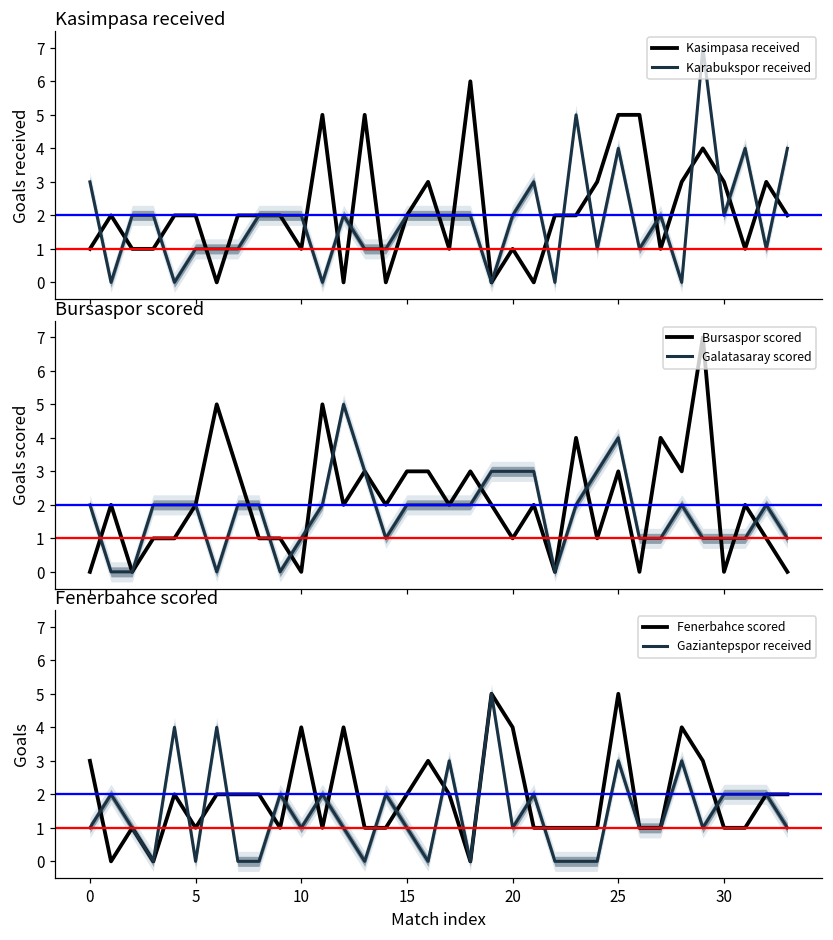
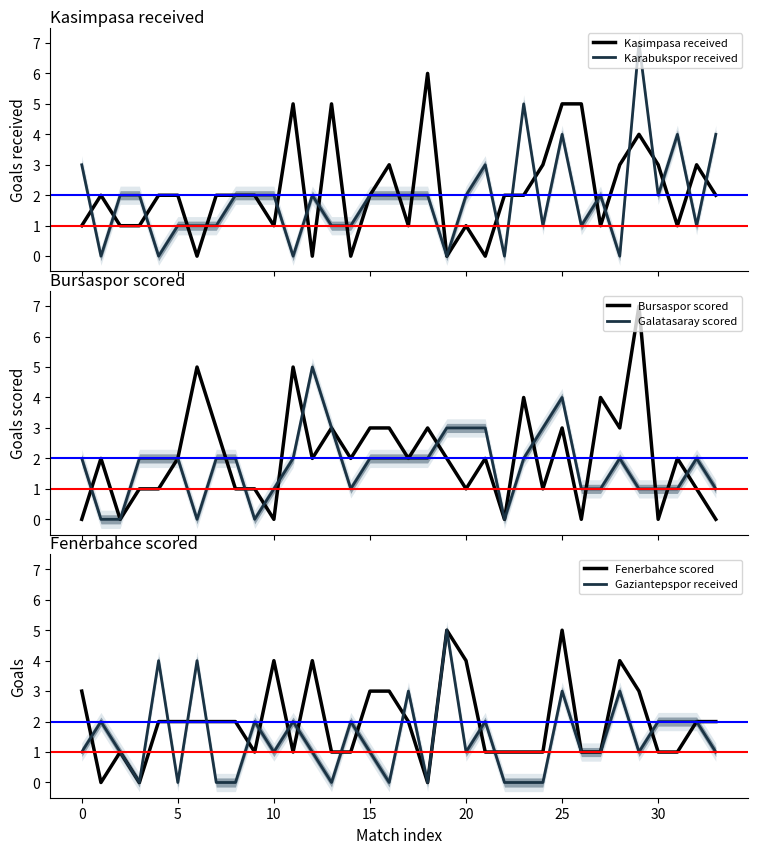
Fenerbahce scored, Fenerbahce scored, 5: 1 -> 2
Fenerbahce scored, Fenerbahce scored, 15: 2 -> 3
